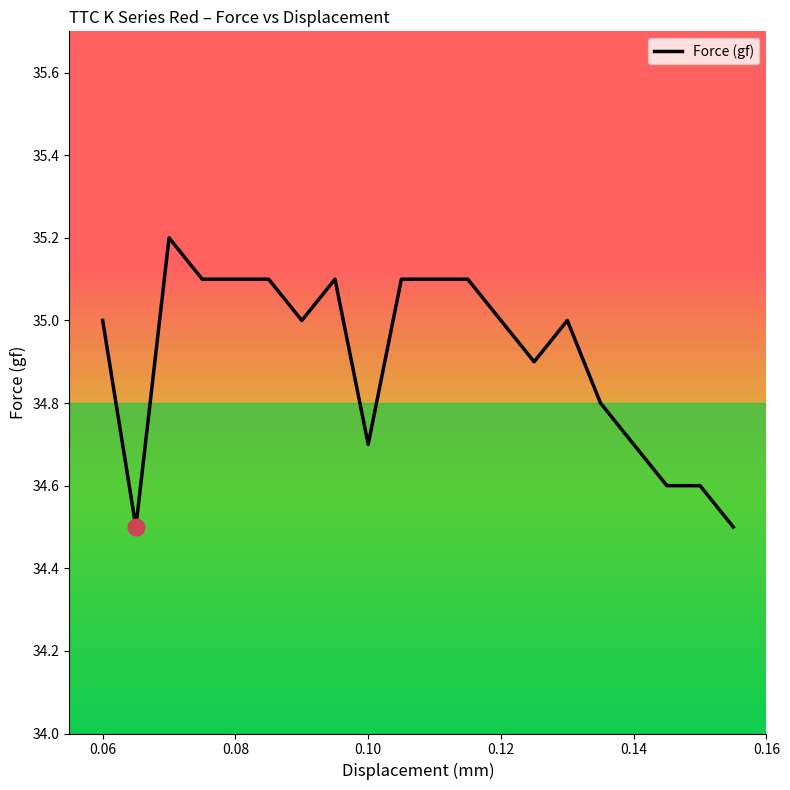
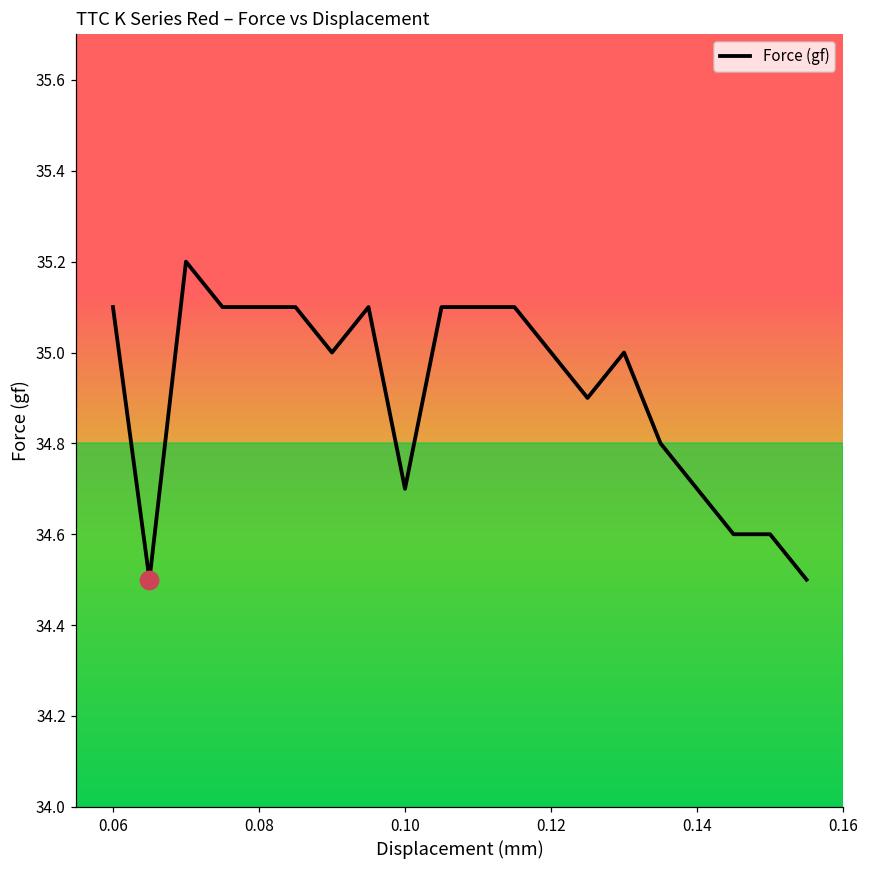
Force (gf), 0.06: 35.0 -> 35.1
